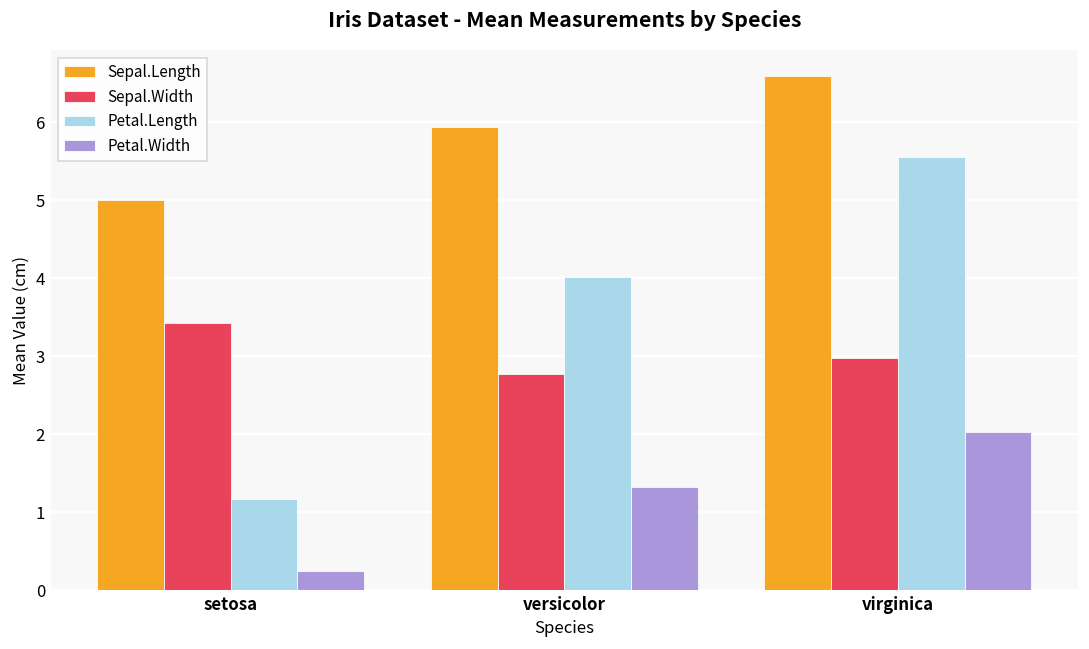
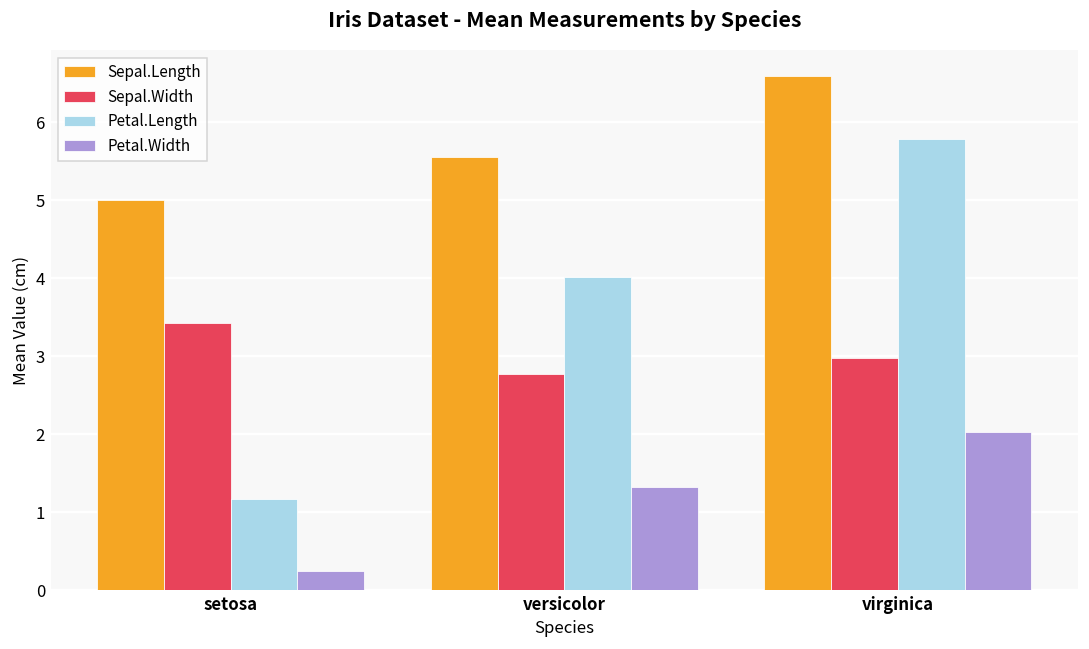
Sepal.Length, versicolor: 5.9 -> 5.6
Petal.Length, virginica: 5.6 -> 5.8
